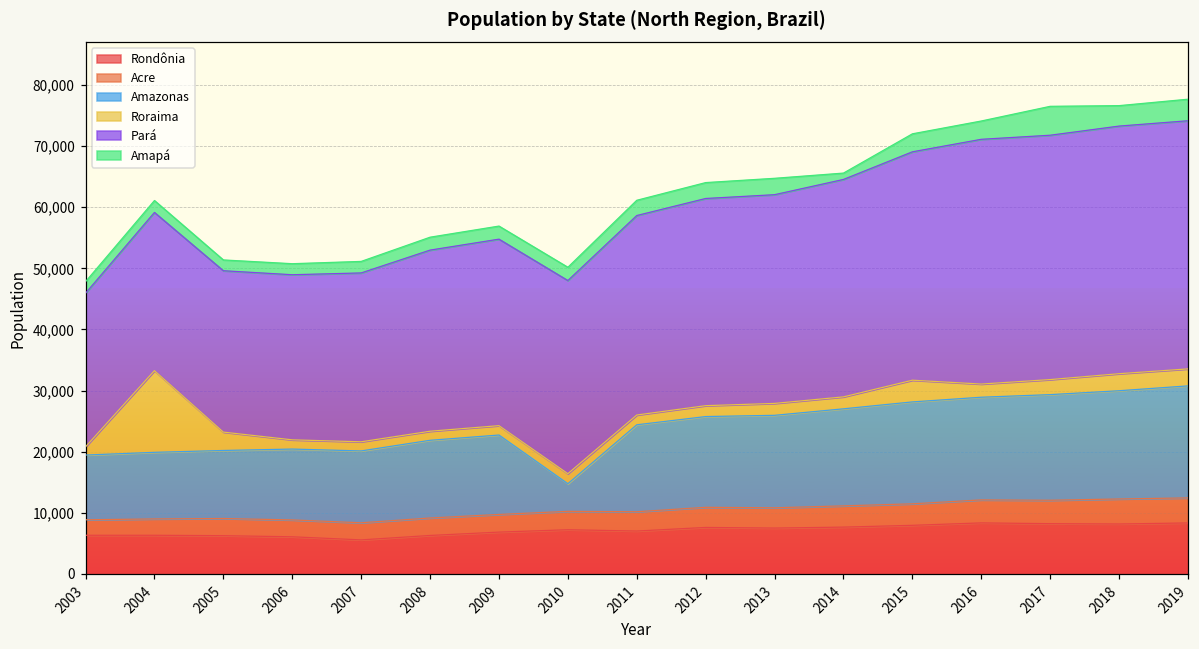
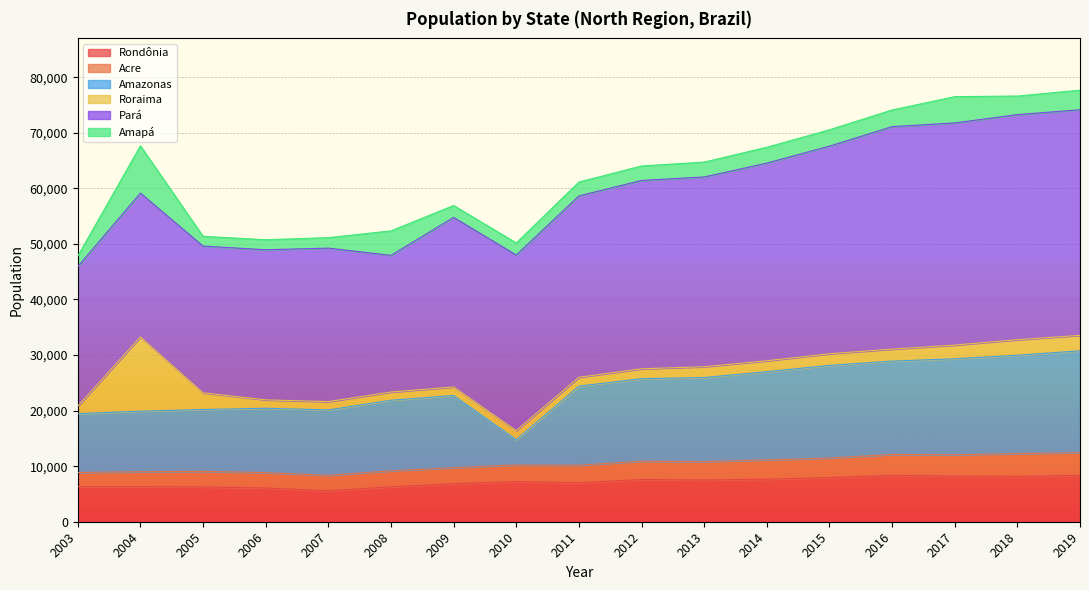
Amapá, 2004: 2,000 -> 9,000
Pará, 2008: 30,000 -> 25,000
Amapá, 2008: 2,000 -> 4,000
Amapá, 2014: 1,000 -> 3,000
Roraima, 2015: 4,000 -> 2,000
